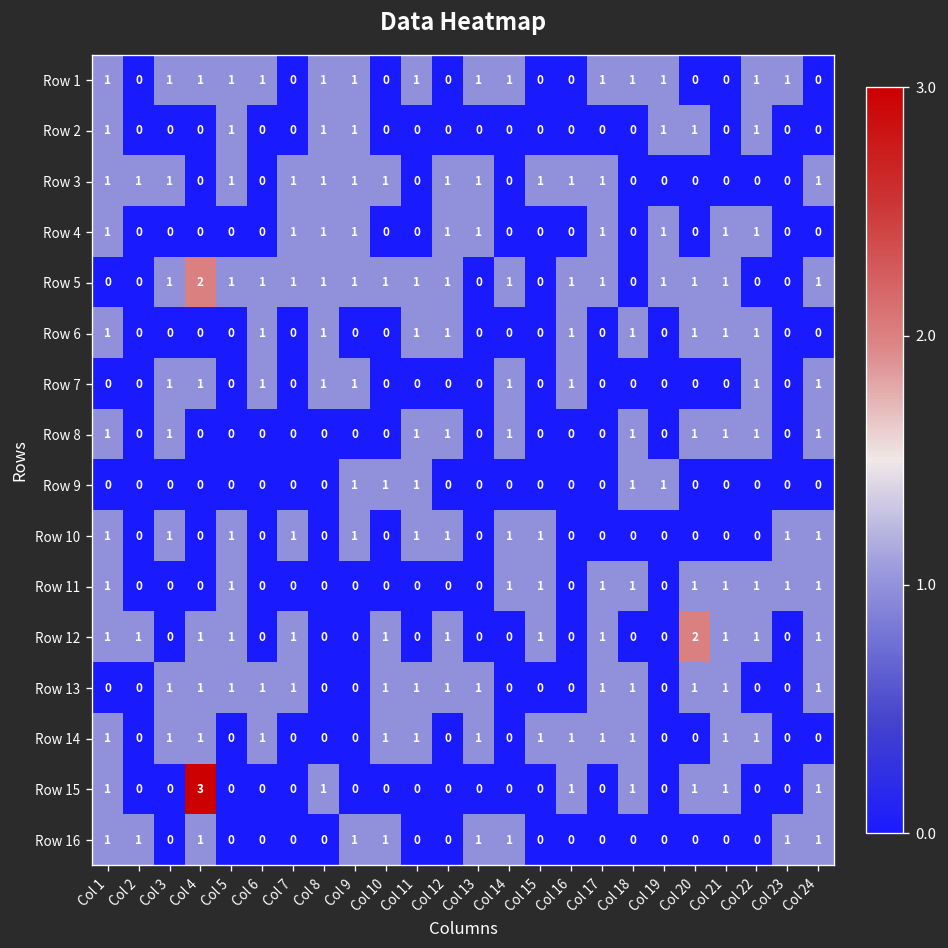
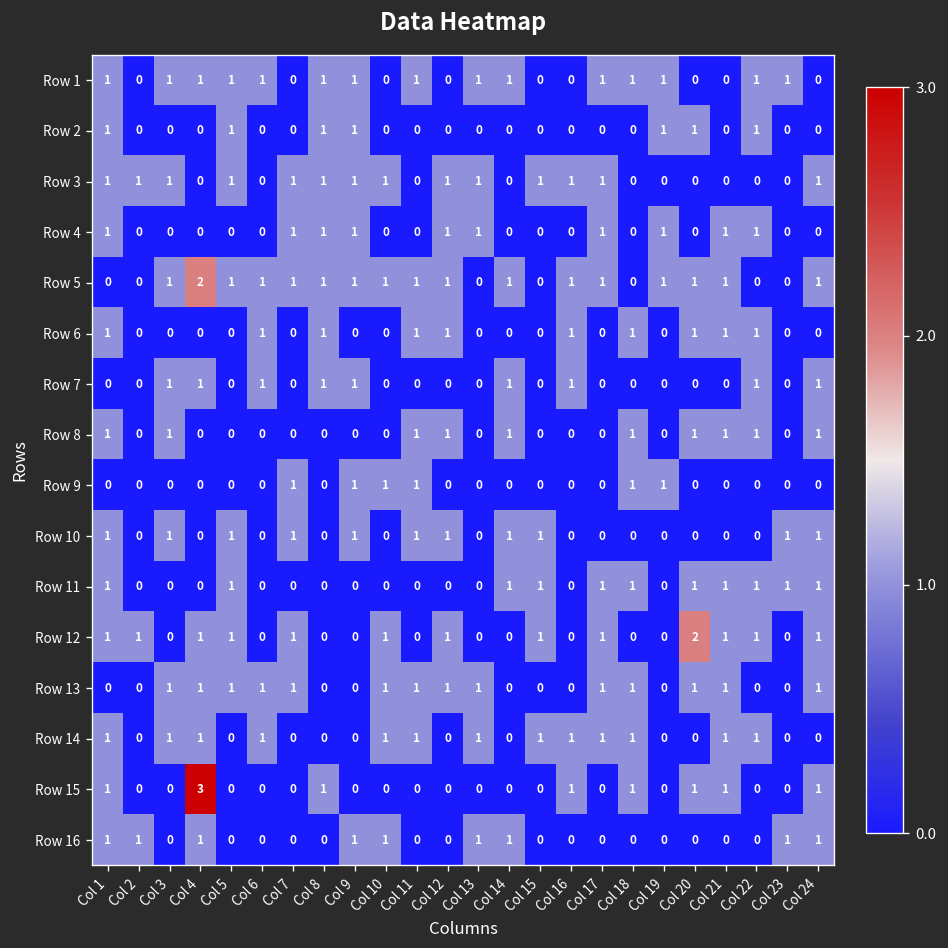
Row 9, Col 7: 0 -> 1
